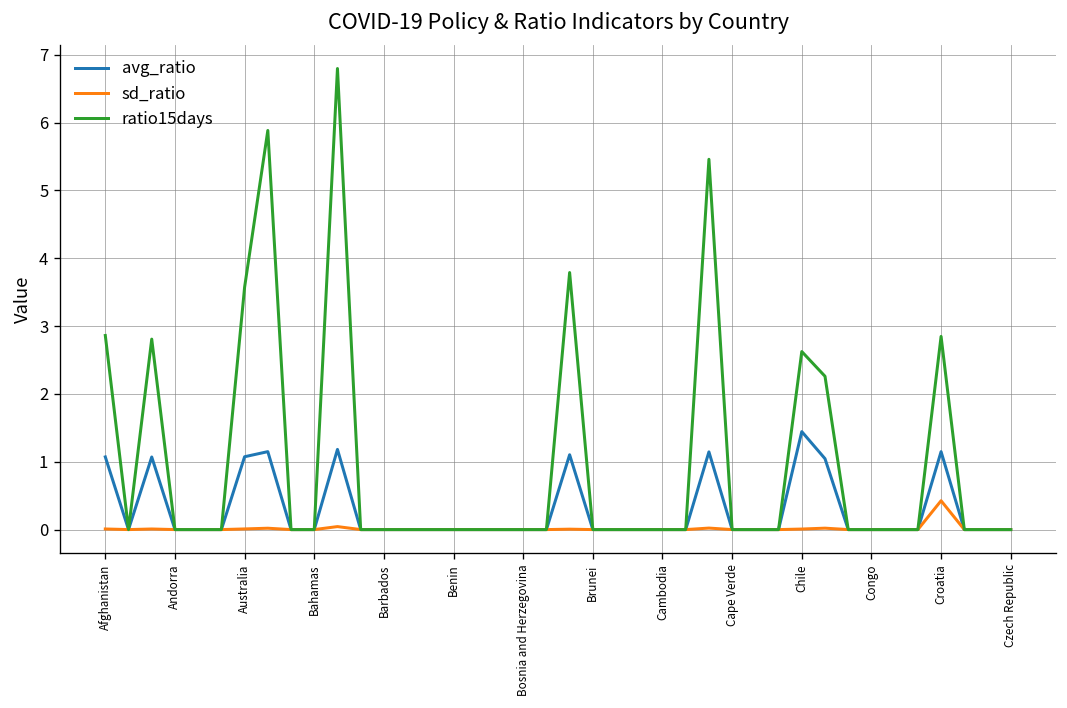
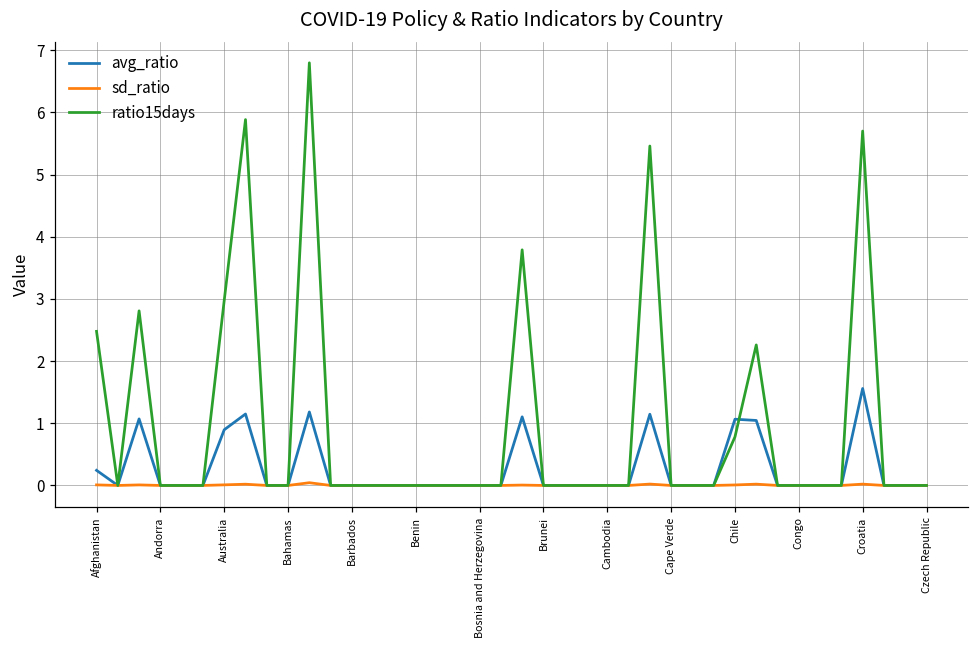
avg_ratio, Afghanistan: 1.1 -> 0.2
ratio15days, Afghanistan: 2.9 -> 2.5
avg_ratio, Australia: 1.1 -> 0.9
ratio15days, Australia: 3.6 -> 3.0
avg_ratio, Chile: 1.4 -> 1.1
ratio15days, Chile: 2.6 -> 0.8
avg_ratio, Croatia: 1.1 -> 1.6
sd_ratio, Croatia: 0.4 -> 0.0
ratio15days, Croatia: 2.8 -> 5.7
